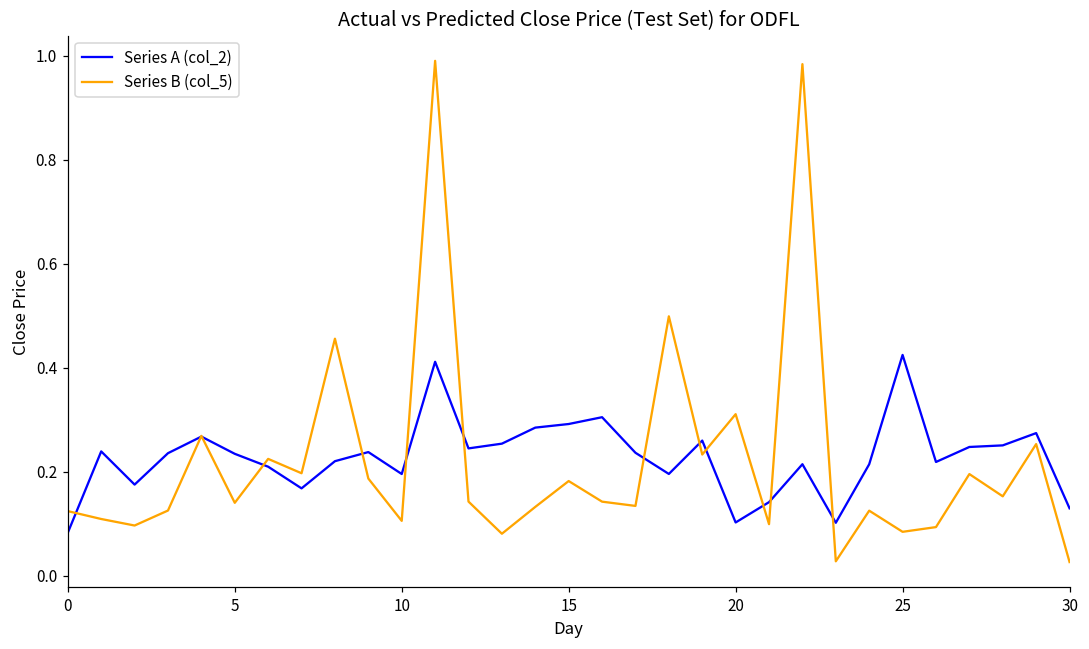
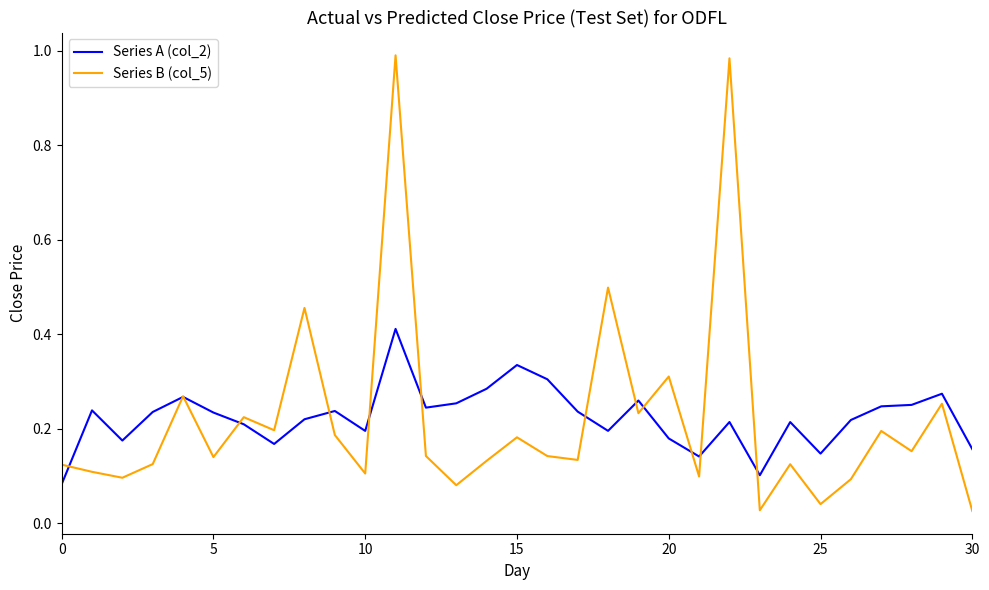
Series A (col_2), 15: 0.29 -> 0.34
Series A (col_2), 20: 0.10 -> 0.18
Series A (col_2), 25: 0.42 -> 0.15
Series B (col_5), 25: 0.08 -> 0.04
Series A (col_2), 30: 0.13 -> 0.16
